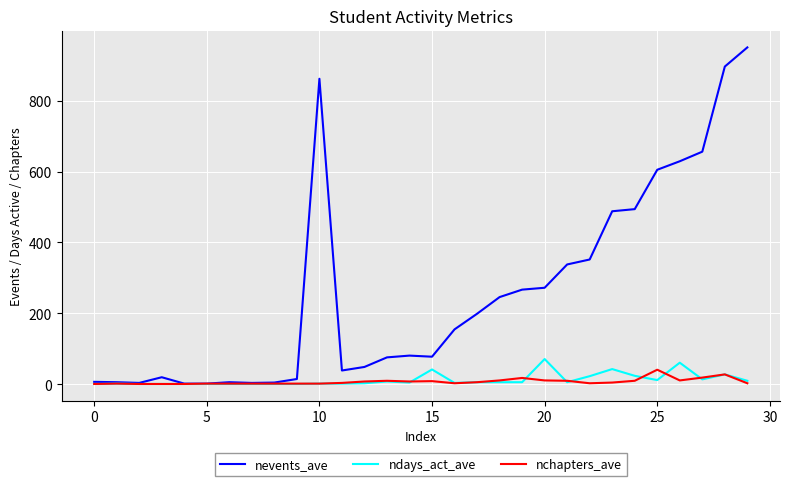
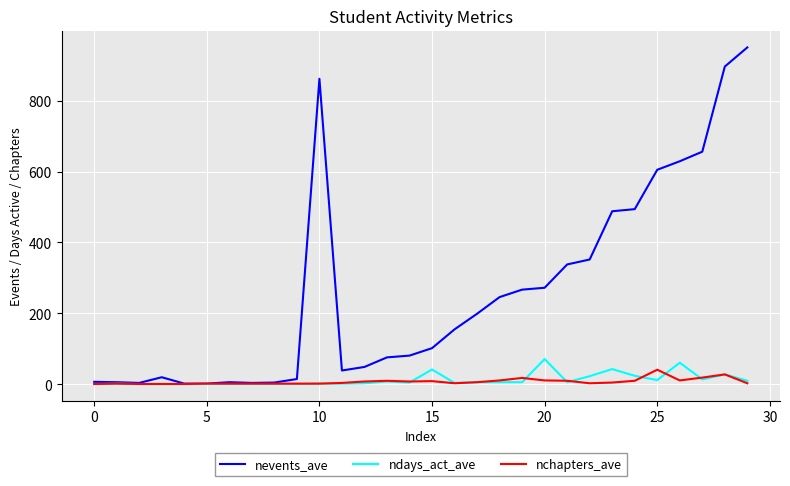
nevents_ave, 15: 80 -> 100
